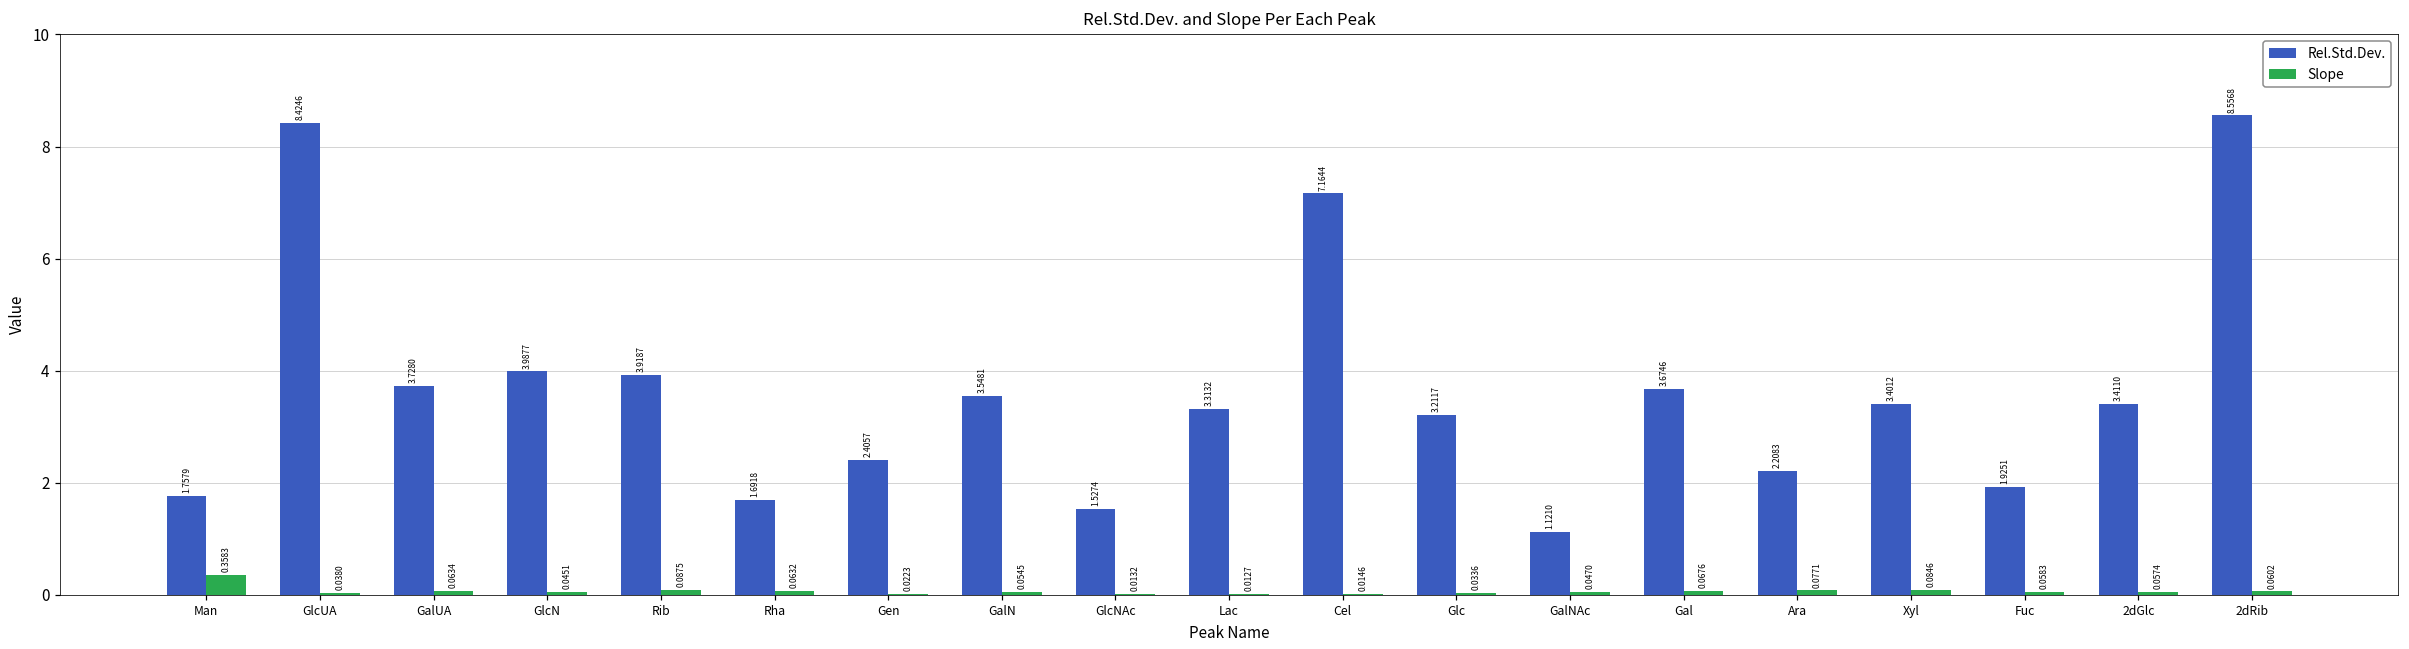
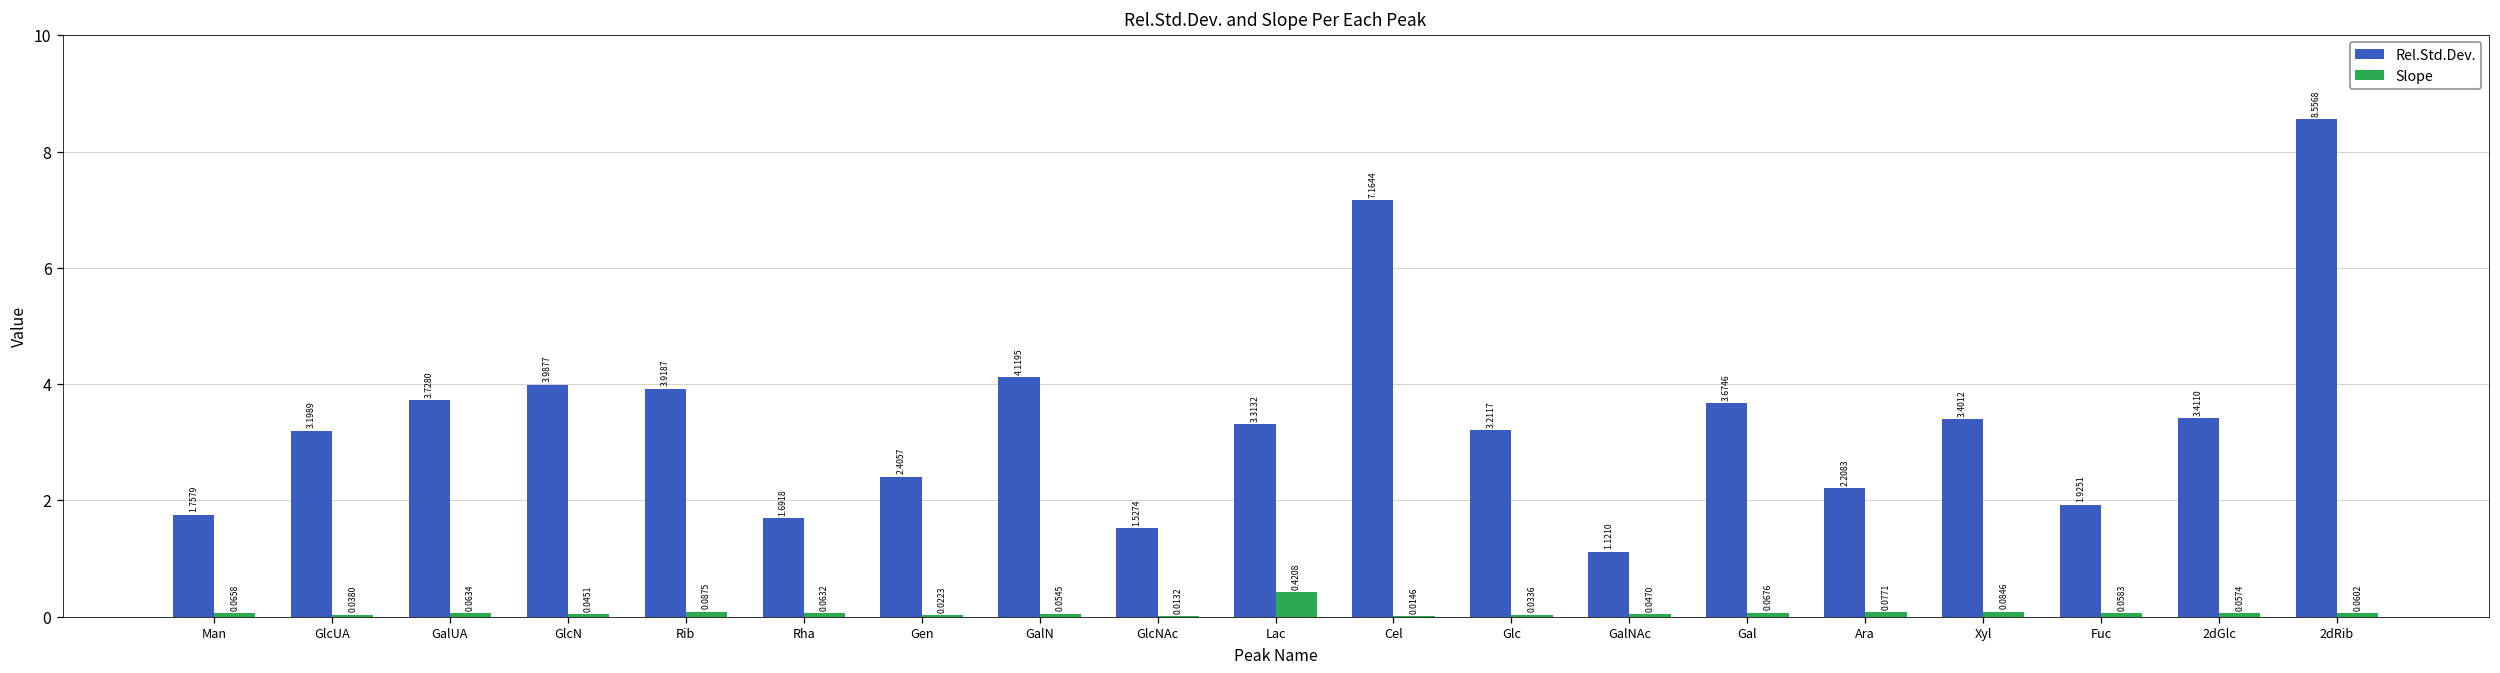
Slope, Man: 0.3583 -> 0.0658
Rel.Std.Dev., GlcUA: 8.4246 -> 3.1989
Rel.Std.Dev., GalN: 3.5481 -> 4.1195
Slope, Lac: 0.0127 -> 0.4208
